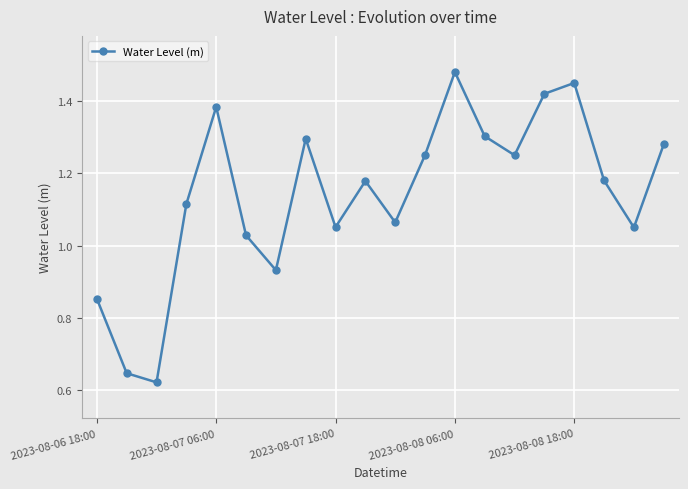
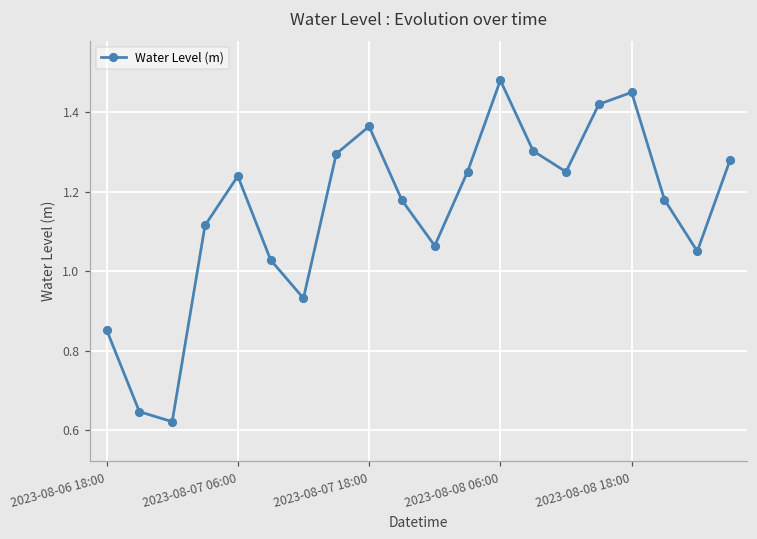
2023-08-07 06:00: 1.38 -> 1.24
2023-08-07 18:00: 1.05 -> 1.36
